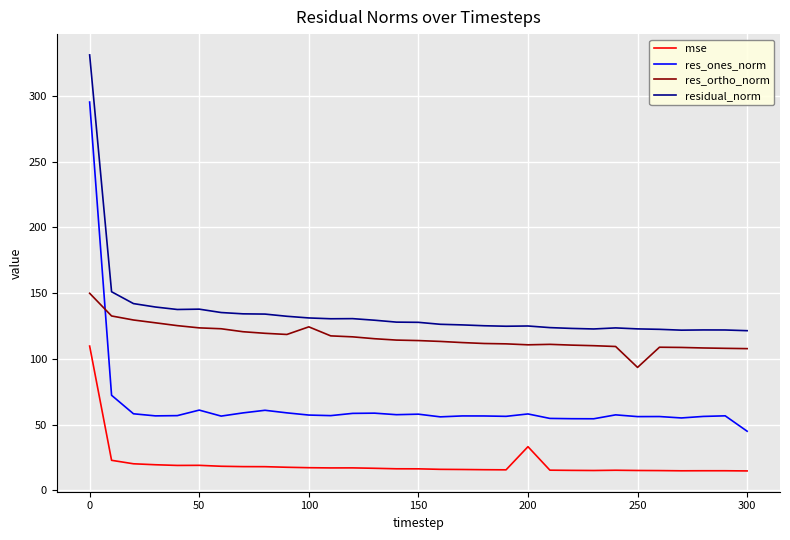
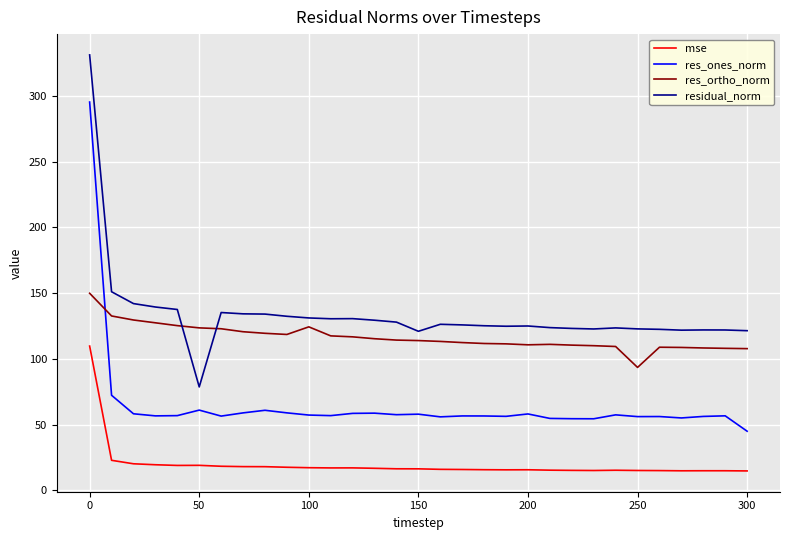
residual_norm, 50: 138 -> 79
residual_norm, 150: 128 -> 121
mse, 200: 33 -> 16
